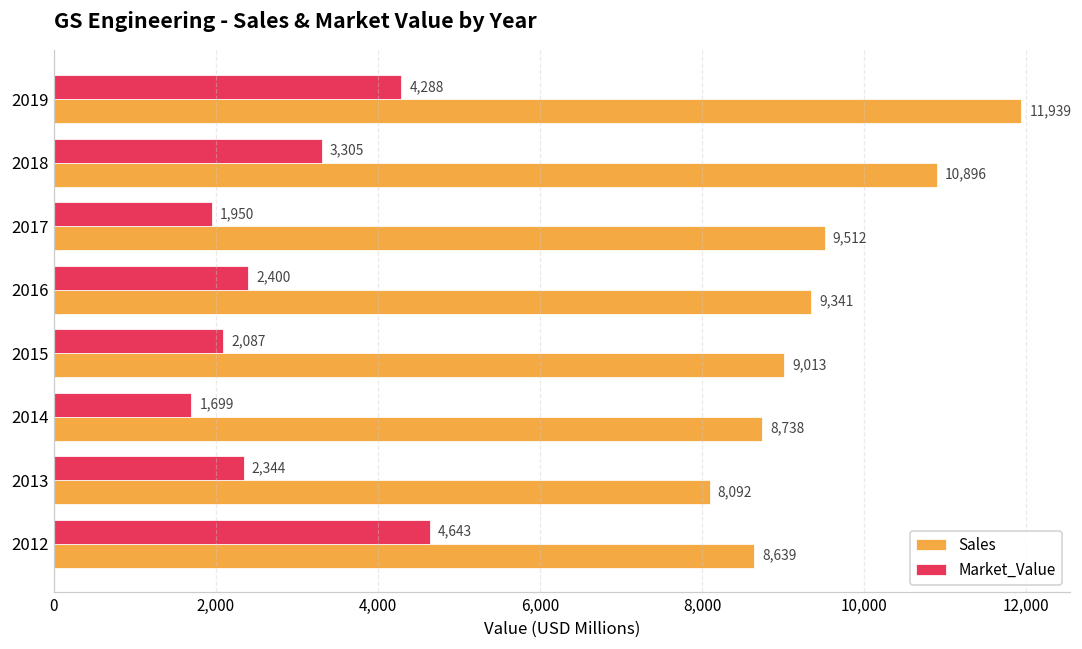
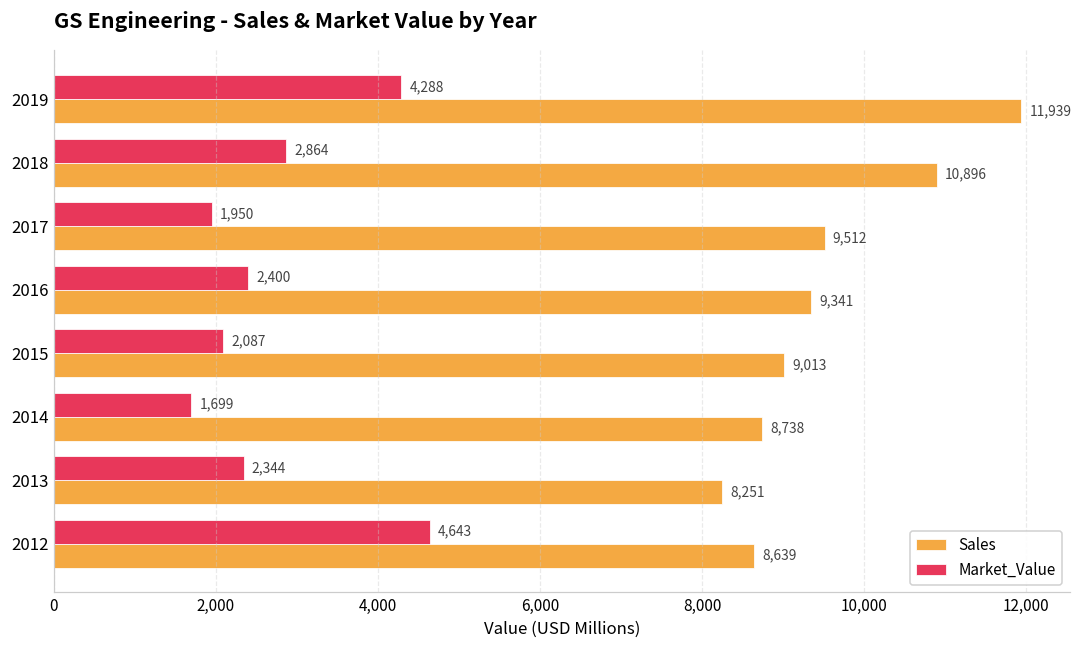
Market_Value, 2018: 3,305 -> 2,864
Sales, 2013: 8,092 -> 8,251
